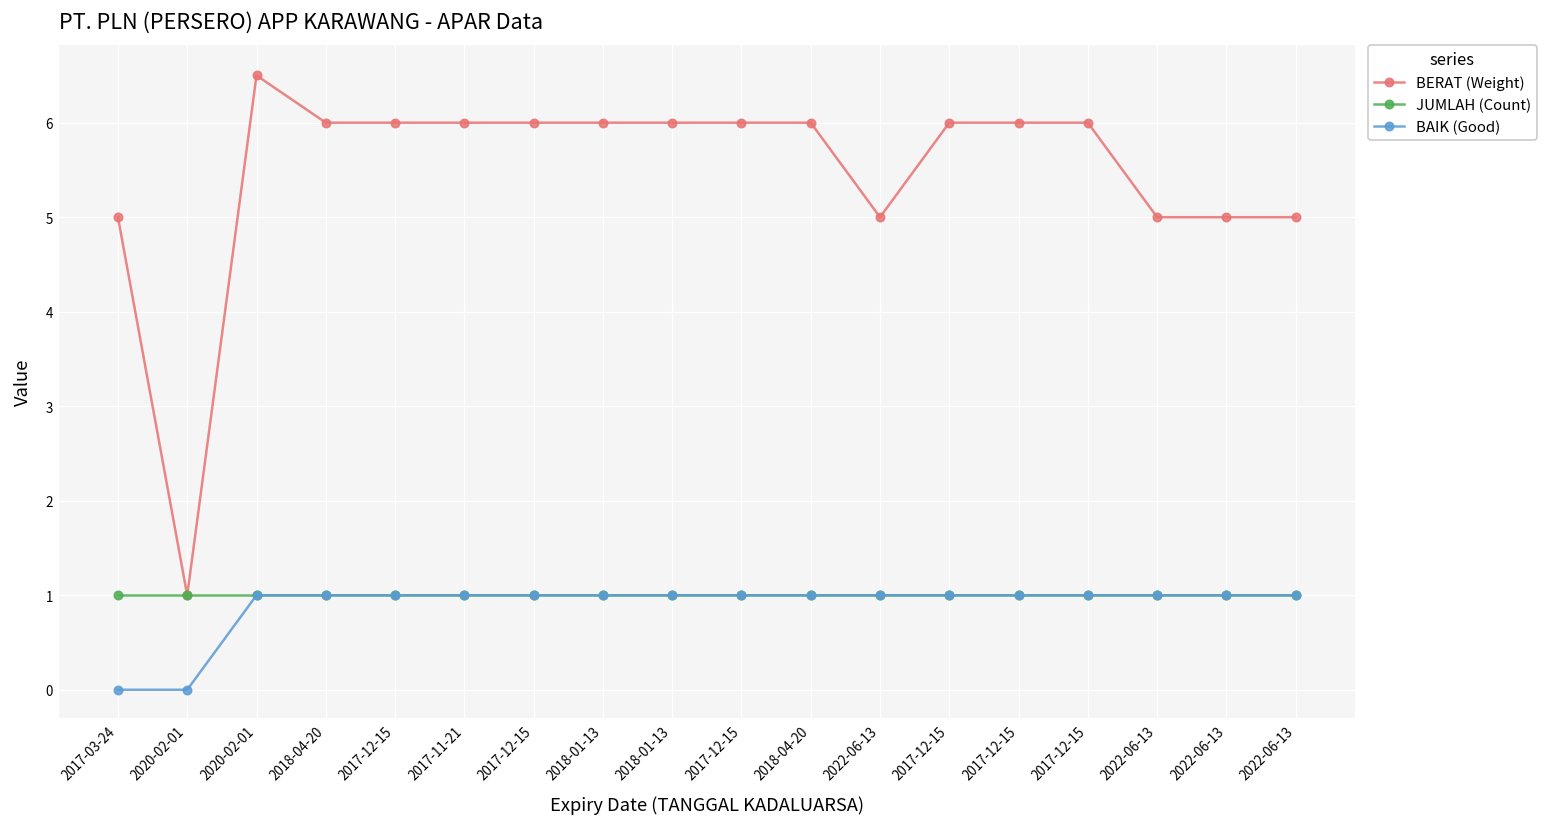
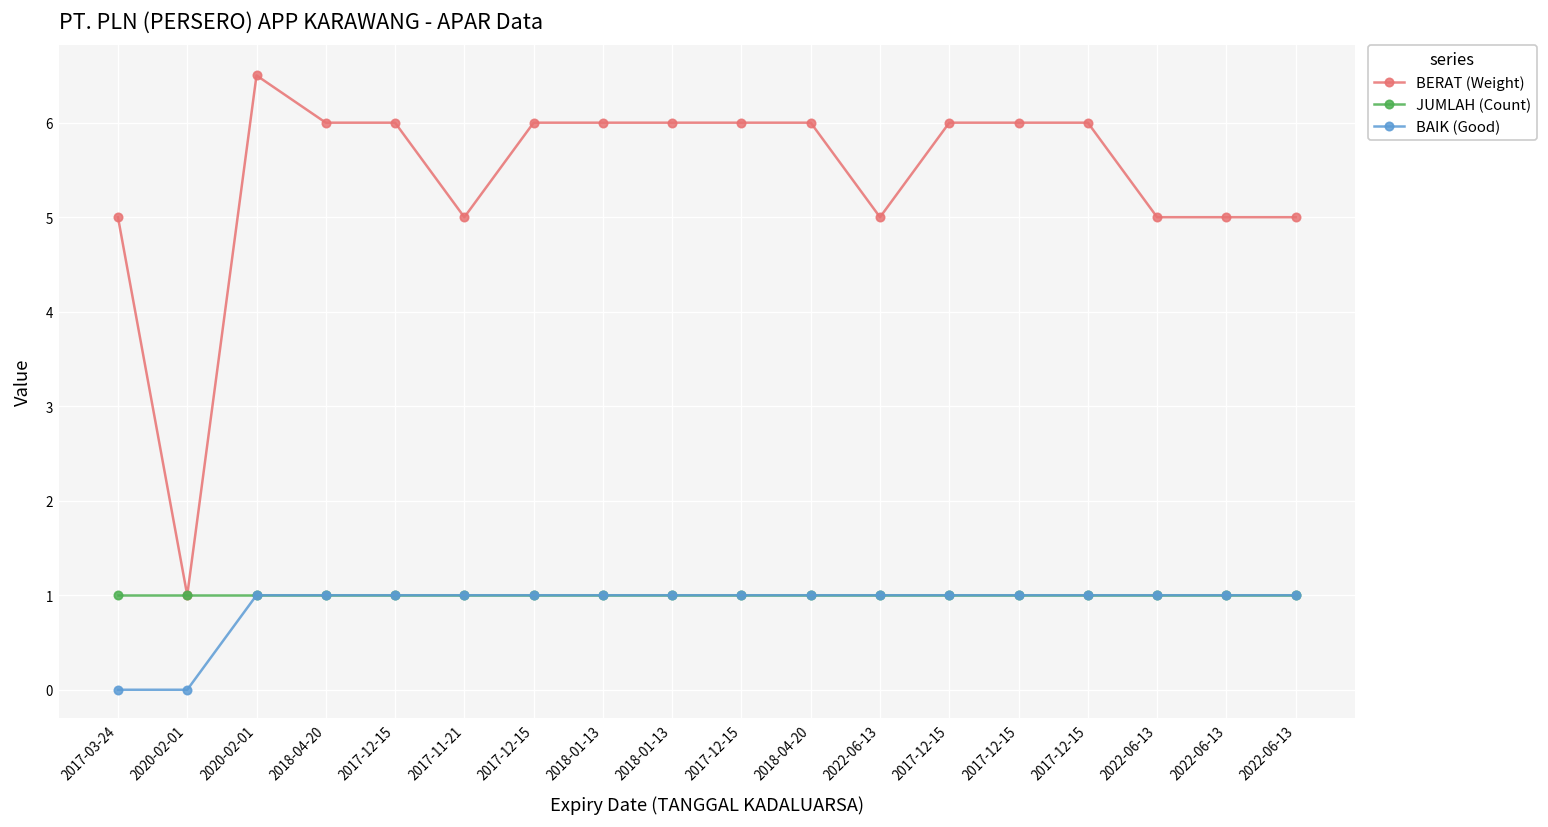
BERAT (Weight), 2017-11-21: 6 -> 5
